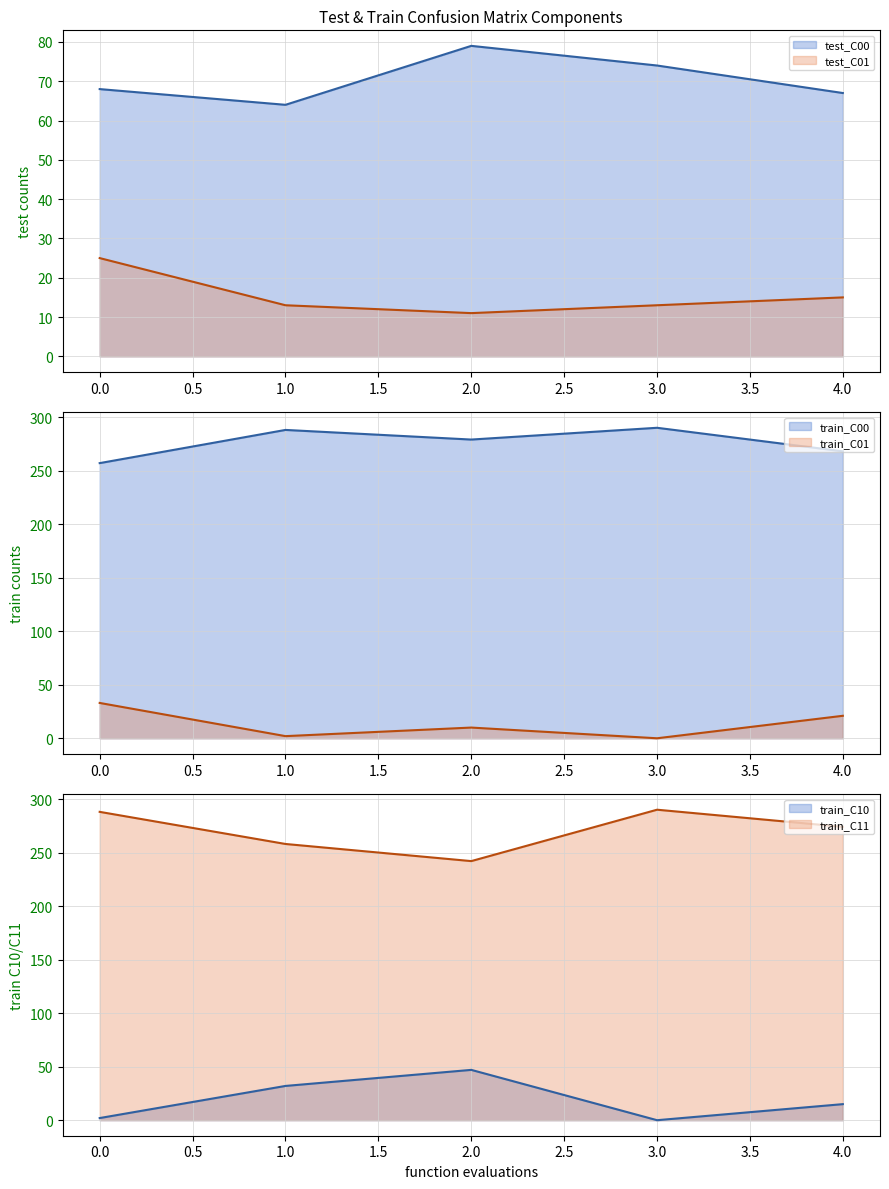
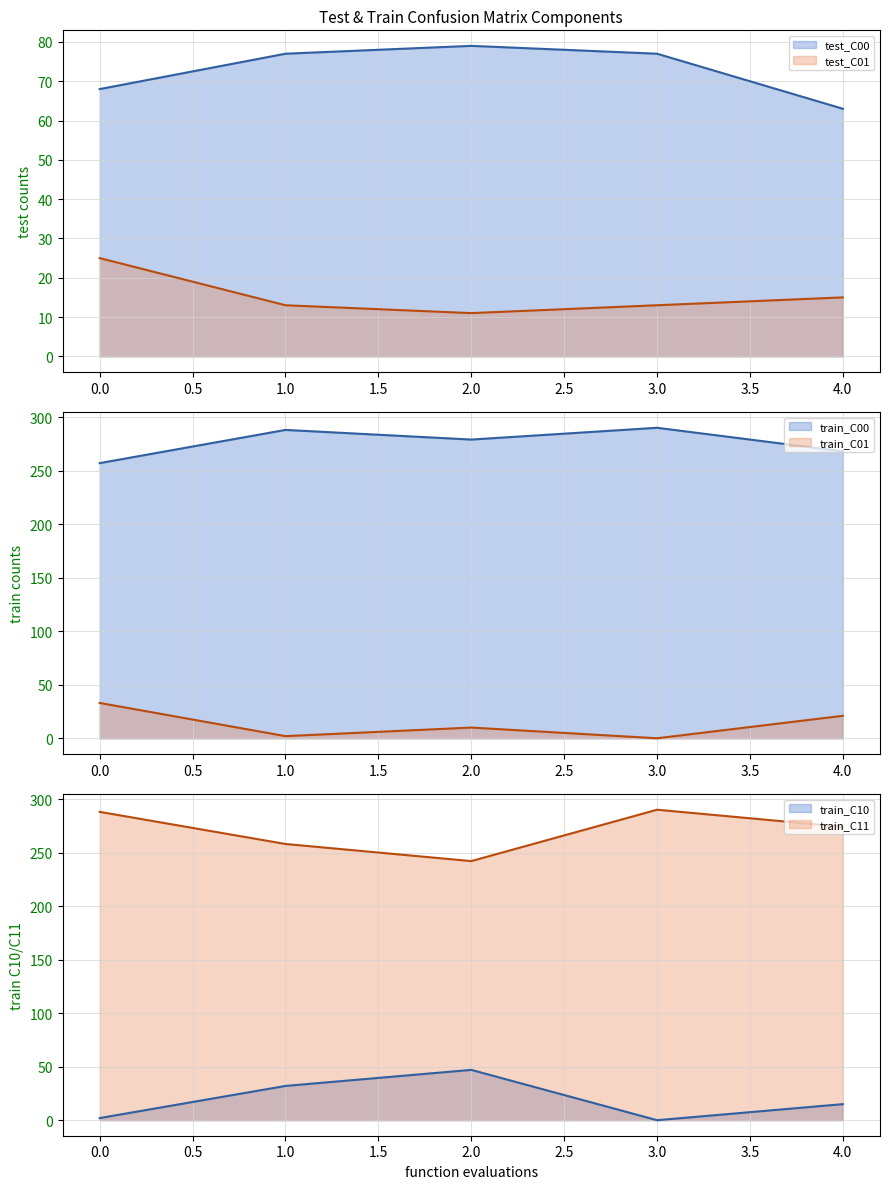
Test & Train Confusion Matrix Components, test_C00, 1.0: 64 -> 77
Test & Train Confusion Matrix Components, test_C00, 3.0: 74 -> 77
Test & Train Confusion Matrix Components, test_C00, 4.0: 67 -> 63
